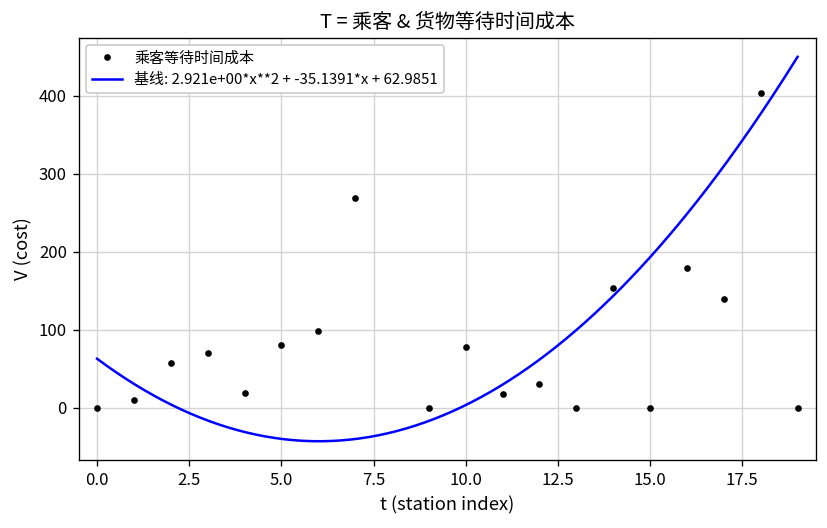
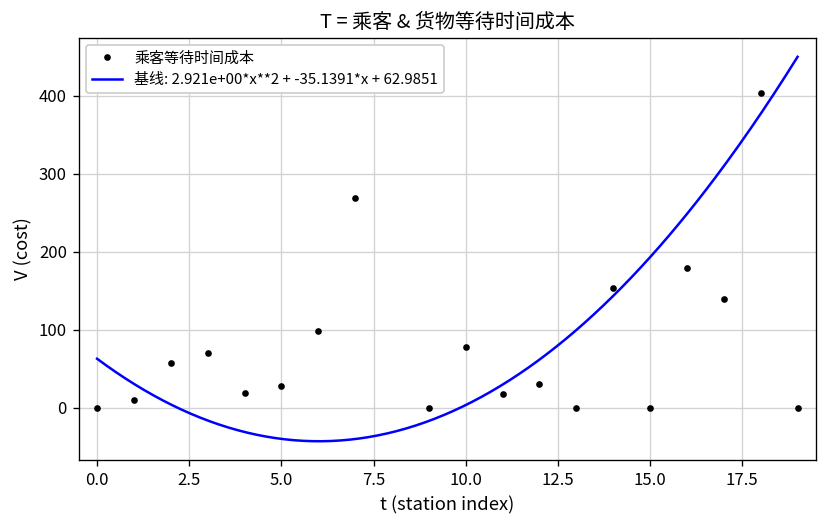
乘客等待时间成本, 5.0: 80 -> 30
